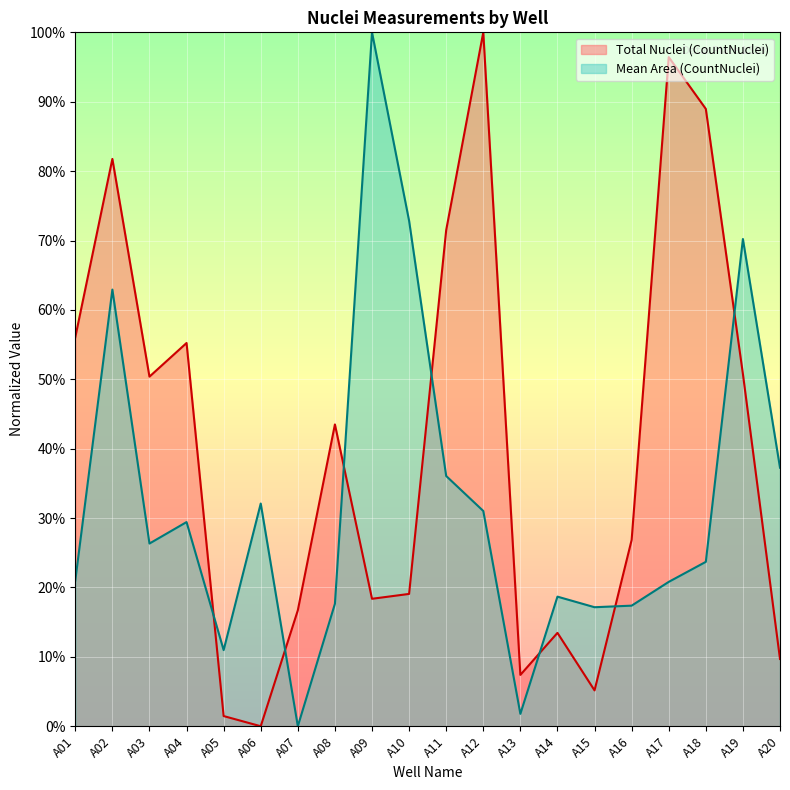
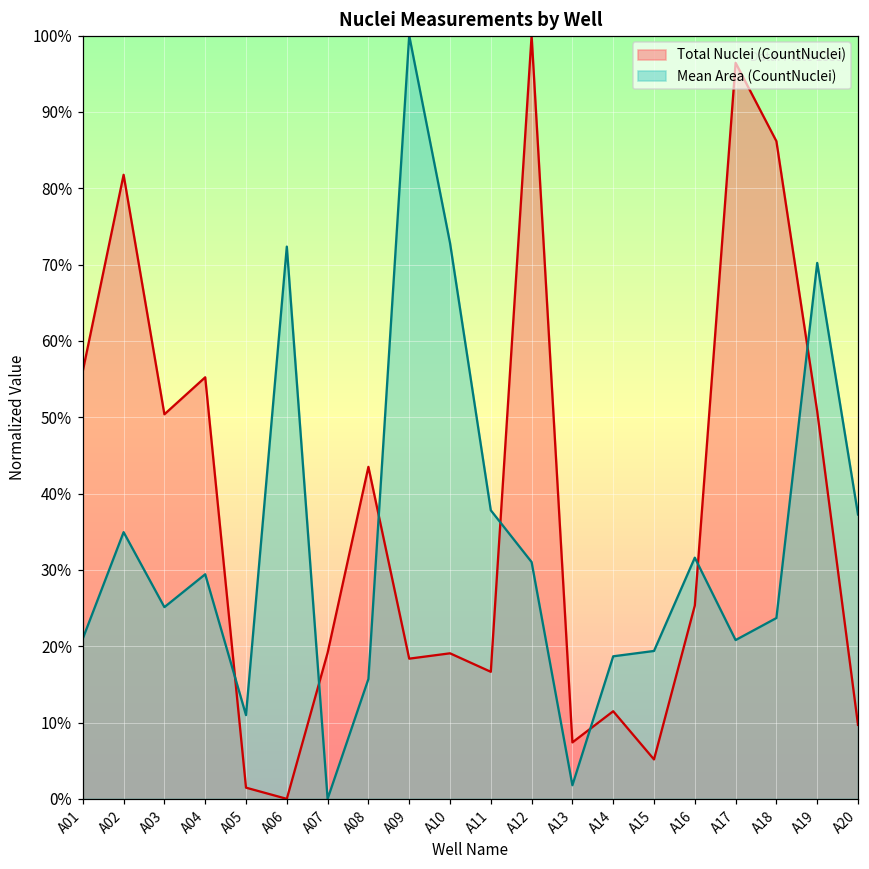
Mean Area (CountNuclei), A02: 63% -> 35%
Mean Area (CountNuclei), A03: 26% -> 25%
Mean Area (CountNuclei), A06: 32% -> 72%
Total Nuclei (CountNuclei), A07: 17% -> 19%
Mean Area (CountNuclei), A08: 18% -> 16%
Total Nuclei (CountNuclei), A11: 71% -> 17%
Mean Area (CountNuclei), A11: 36% -> 38%
Total Nuclei (CountNuclei), A14: 13% -> 11%
Mean Area (CountNuclei), A15: 17% -> 19%
Total Nuclei (CountNuclei), A16: 27% -> 25%
Mean Area (CountNuclei), A16: 17% -> 32%
Total Nuclei (CountNuclei), A18: 89% -> 86%
